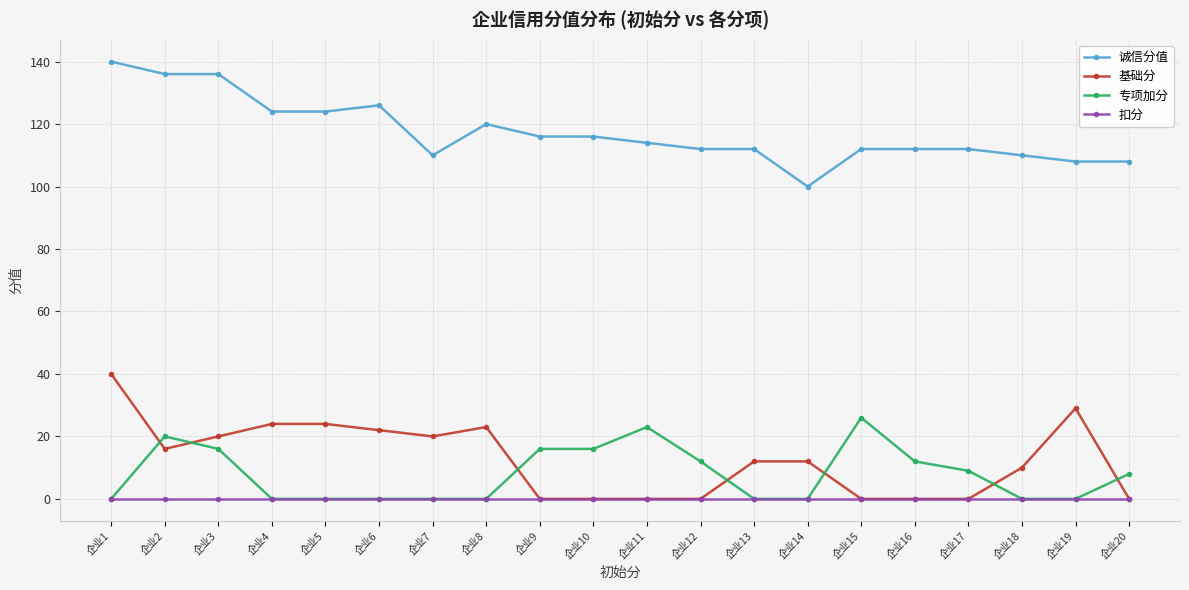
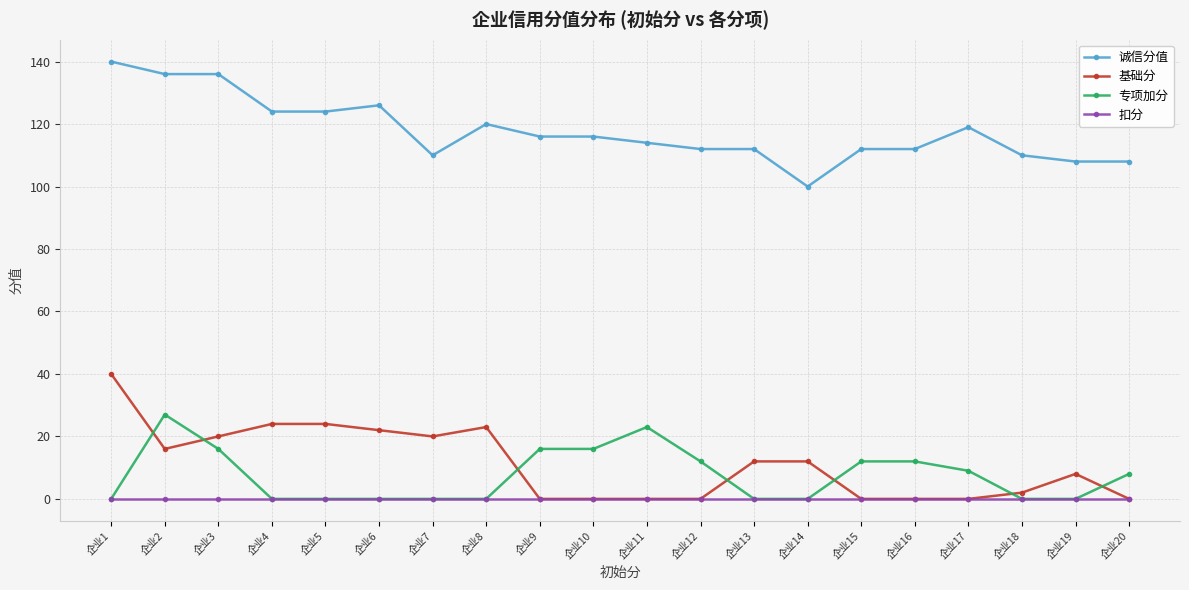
专项加分, 企业2: 20 -> 27
专项加分, 企业15: 26 -> 12
诚信分值, 企业17: 112 -> 119
基础分, 企业18: 10 -> 2
基础分, 企业19: 29 -> 8
